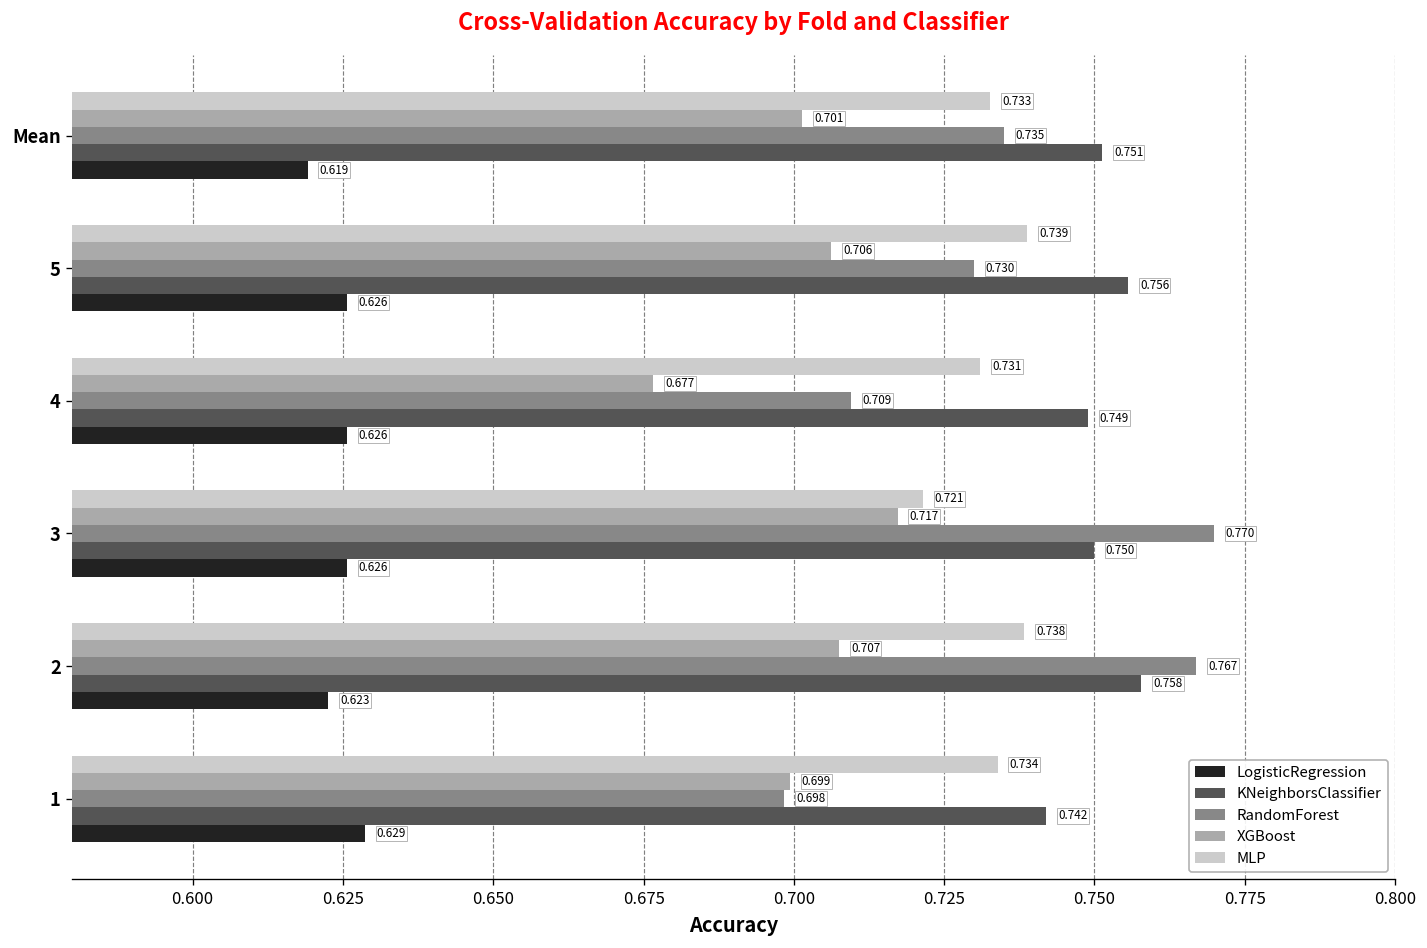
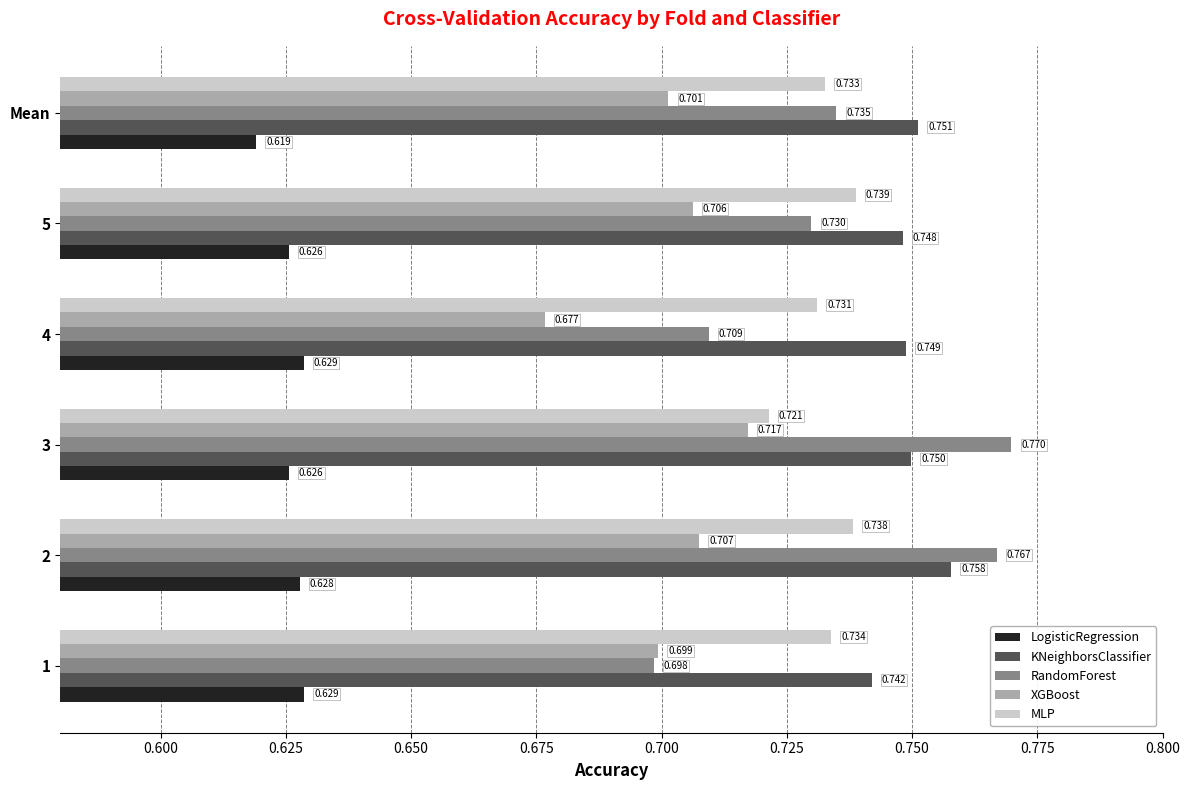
KNeighborsClassifier, 5: 0.756 -> 0.748
LogisticRegression, 4: 0.626 -> 0.629
LogisticRegression, 2: 0.623 -> 0.628
